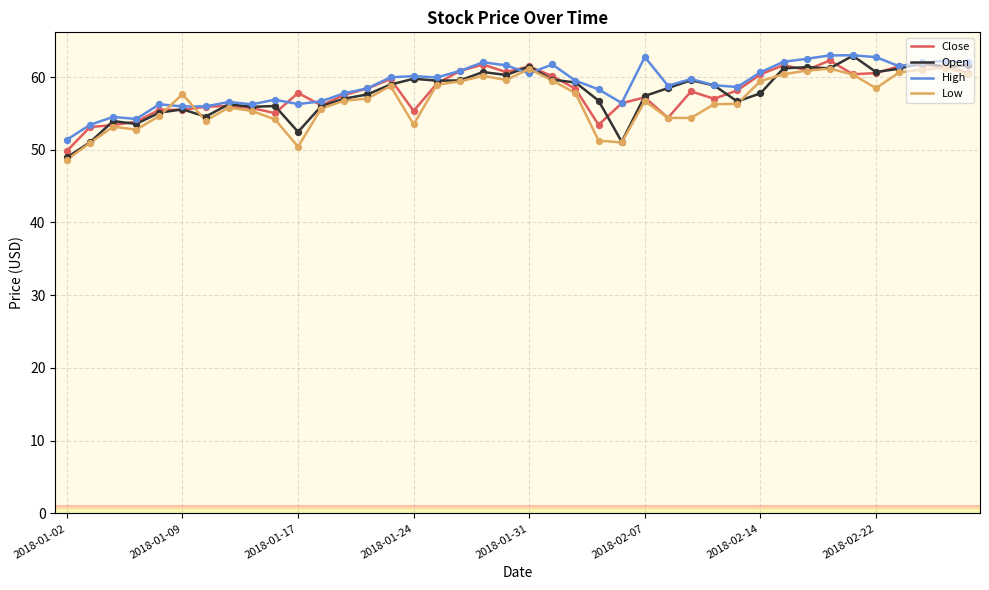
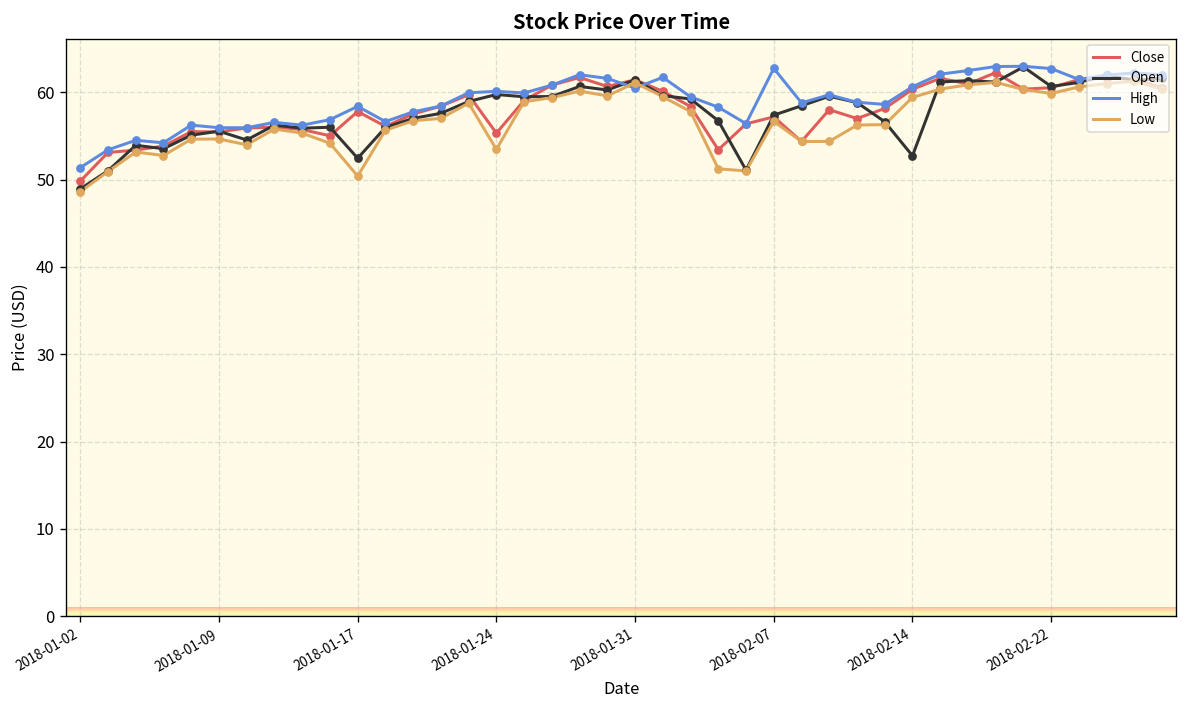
Low, 2018-01-09: 58 -> 55
High, 2018-01-17: 56 -> 58
Open, 2018-02-14: 58 -> 53
Low, 2018-02-22: 58 -> 60
